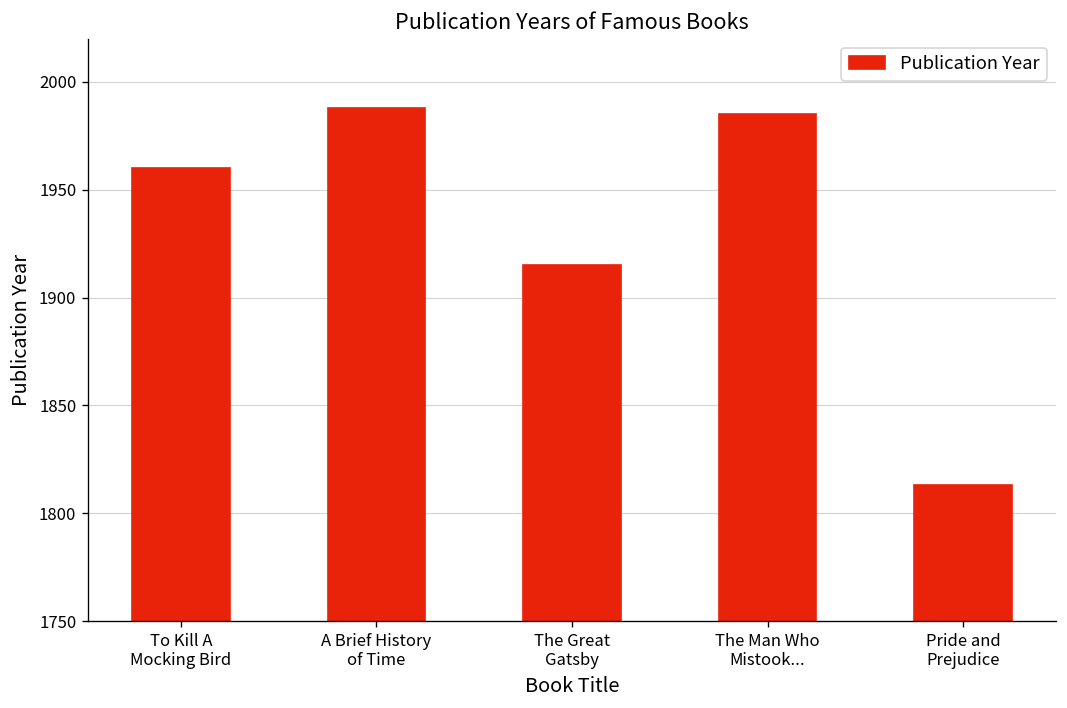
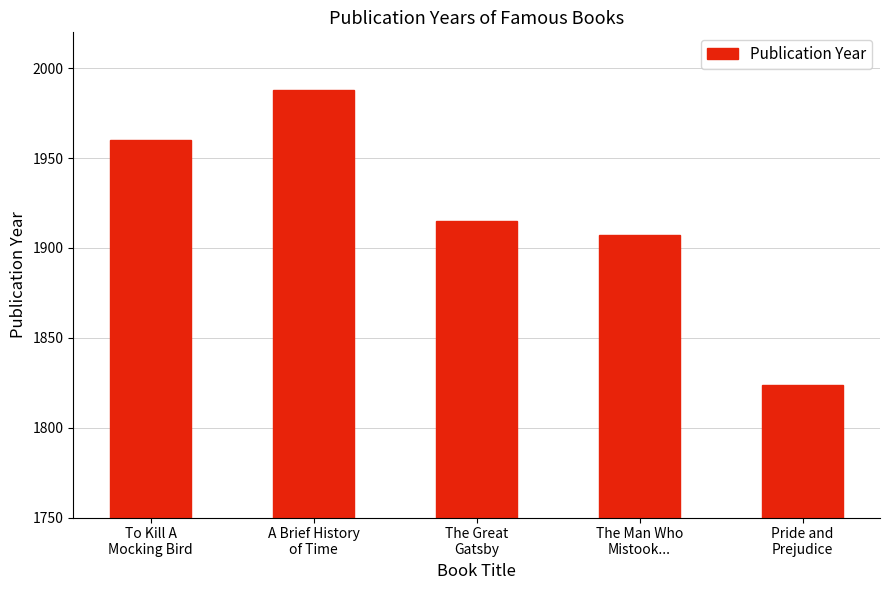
The Man Who Mistook...: 1985 -> 1907
Pride and Prejudice: 1813 -> 1824
